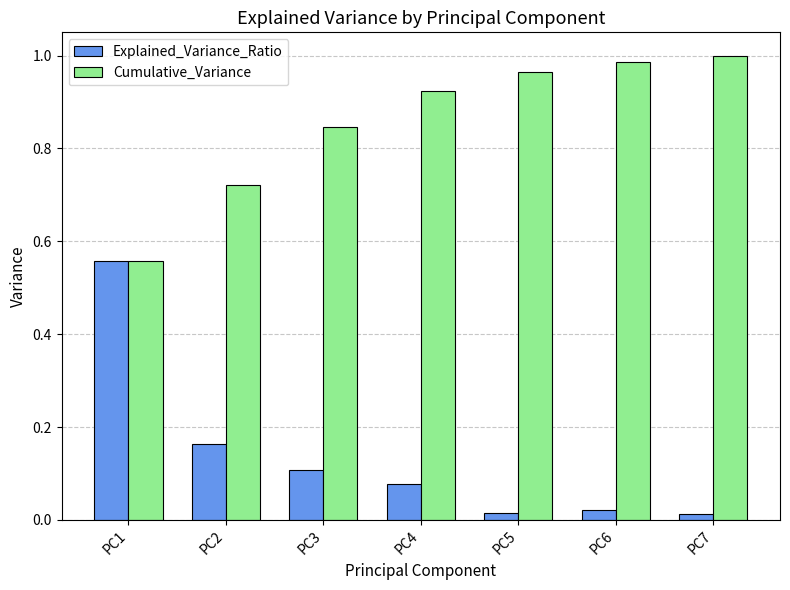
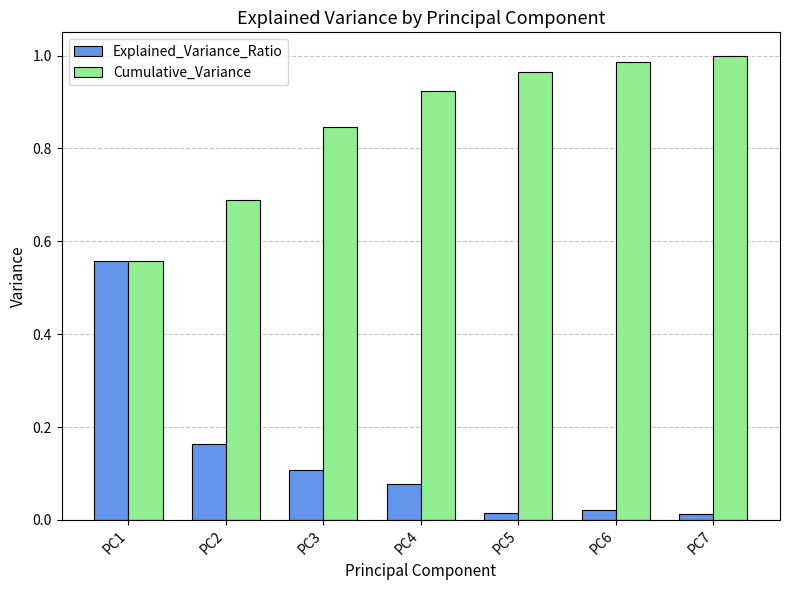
Cumulative_Variance, PC2: 0.72 -> 0.69
